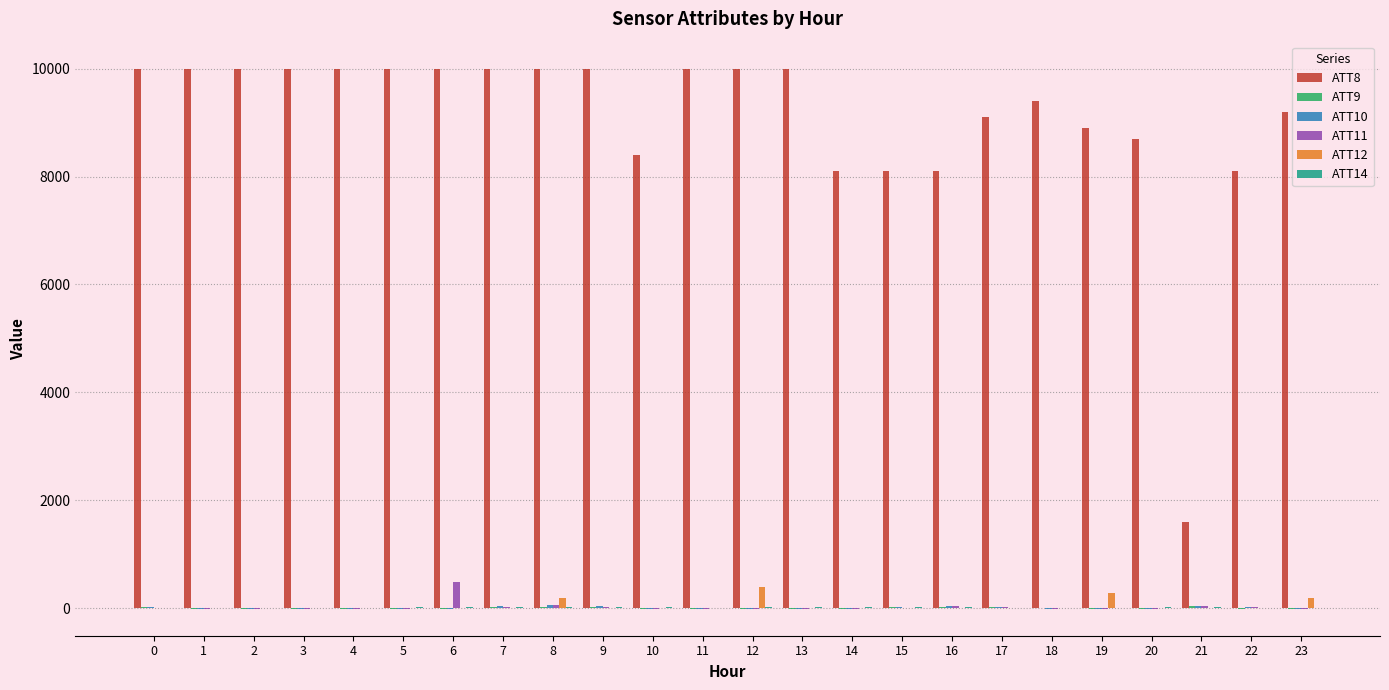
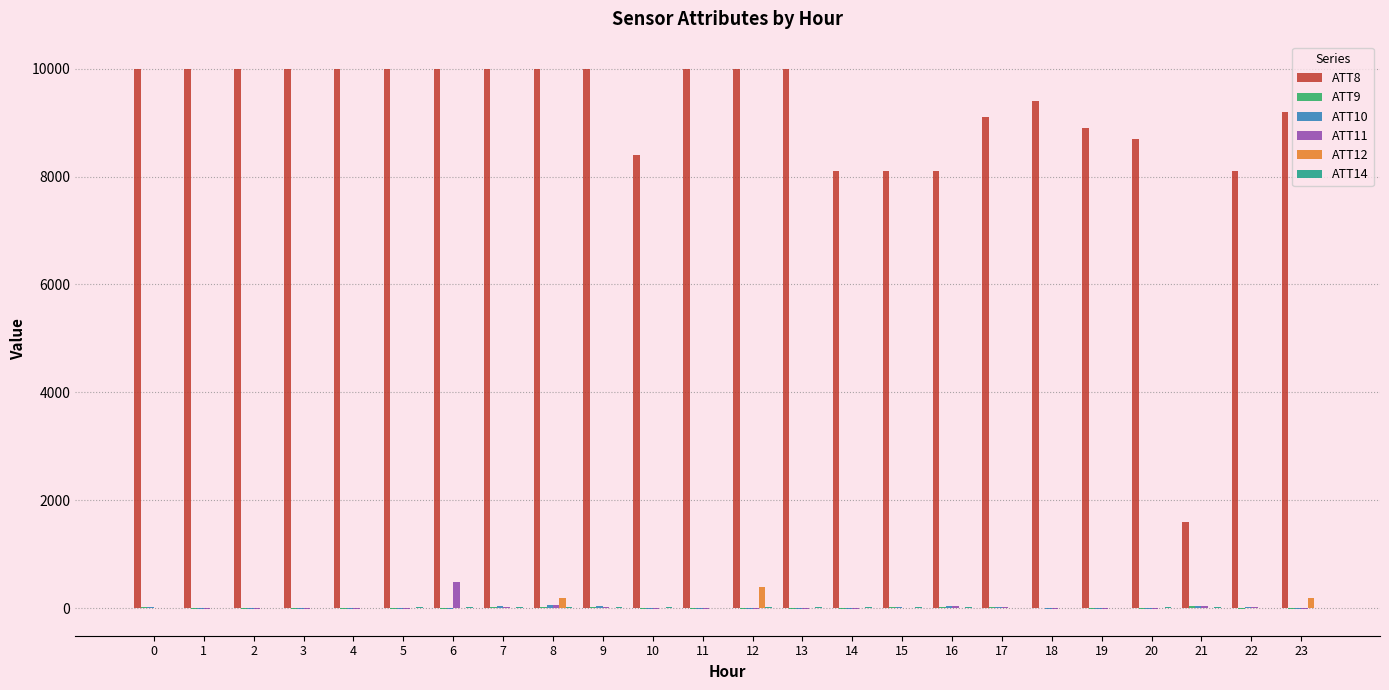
ATT12, 19: 300 -> 0
